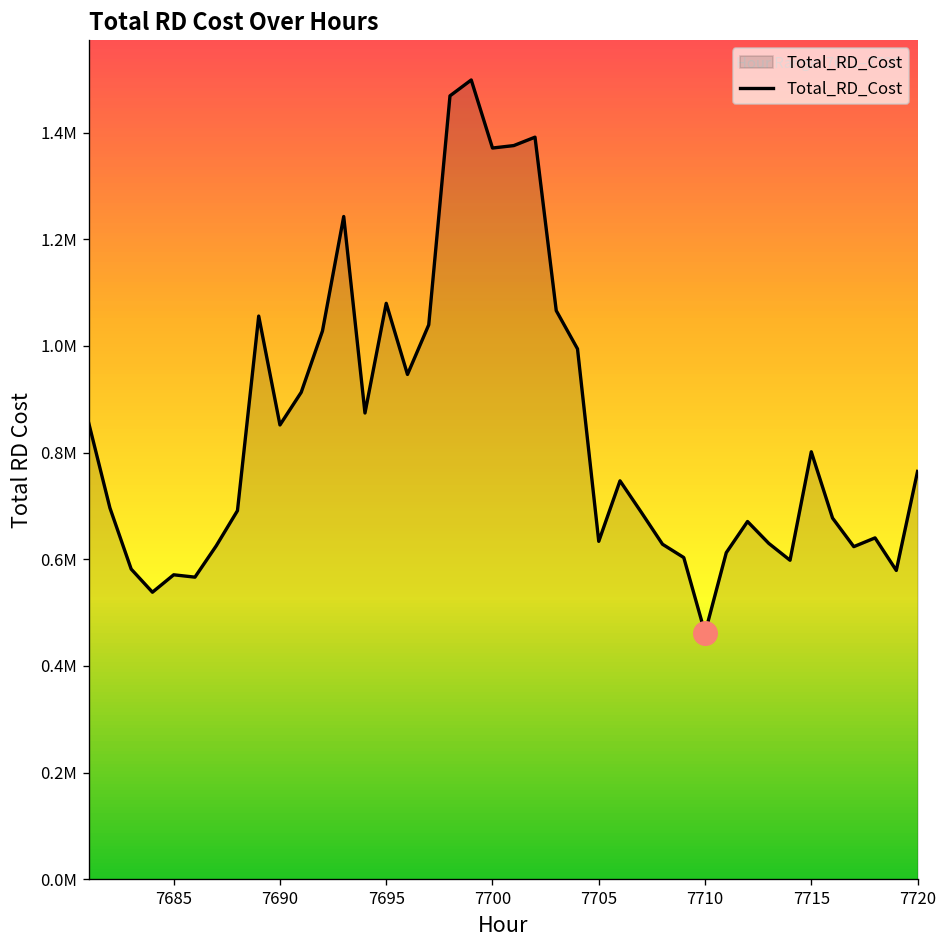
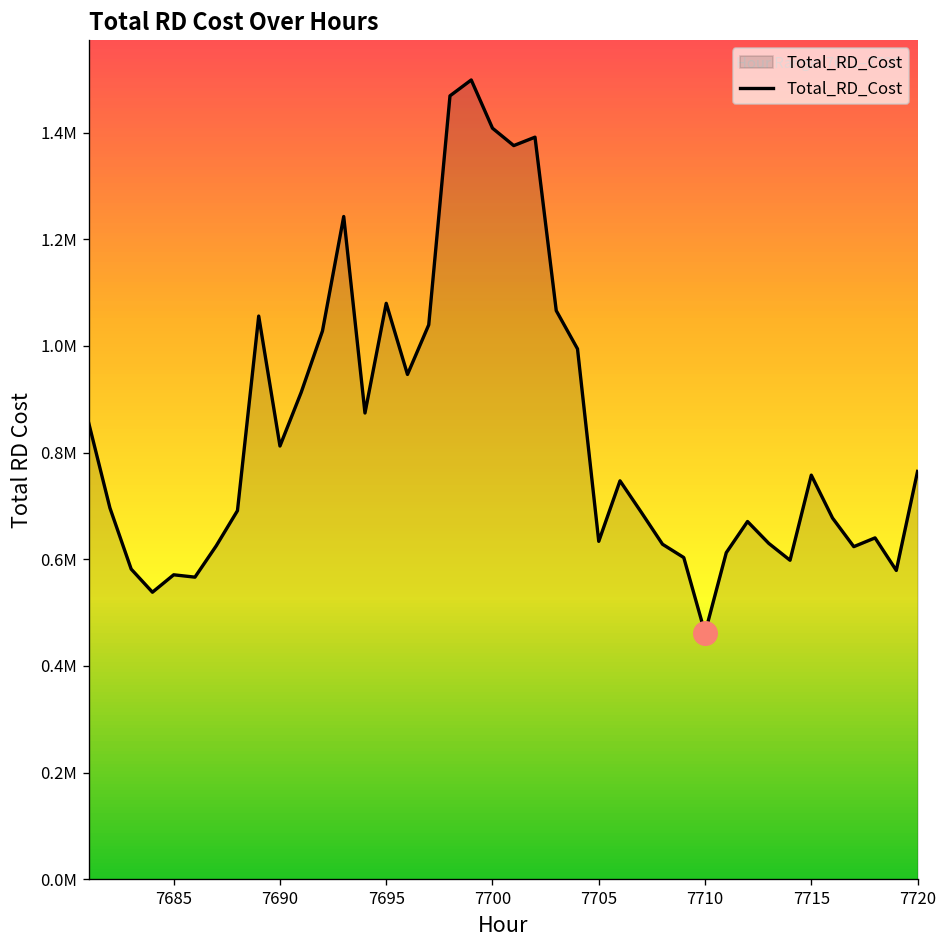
Total_RD_Cost, 7690: 850000 -> 810000
Total_RD_Cost, 7700: 1370000 -> 1410000
Total_RD_Cost, 7715: 800000 -> 760000
